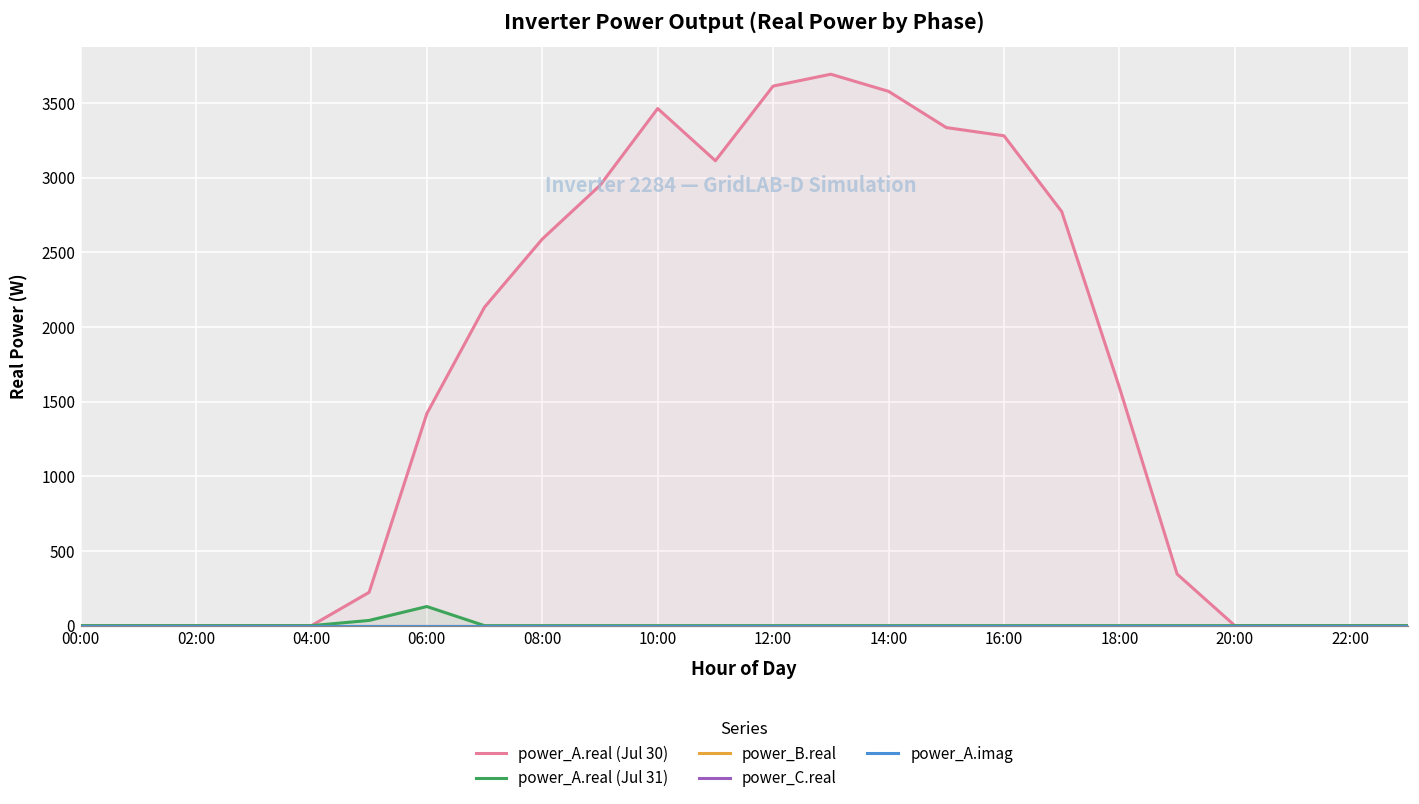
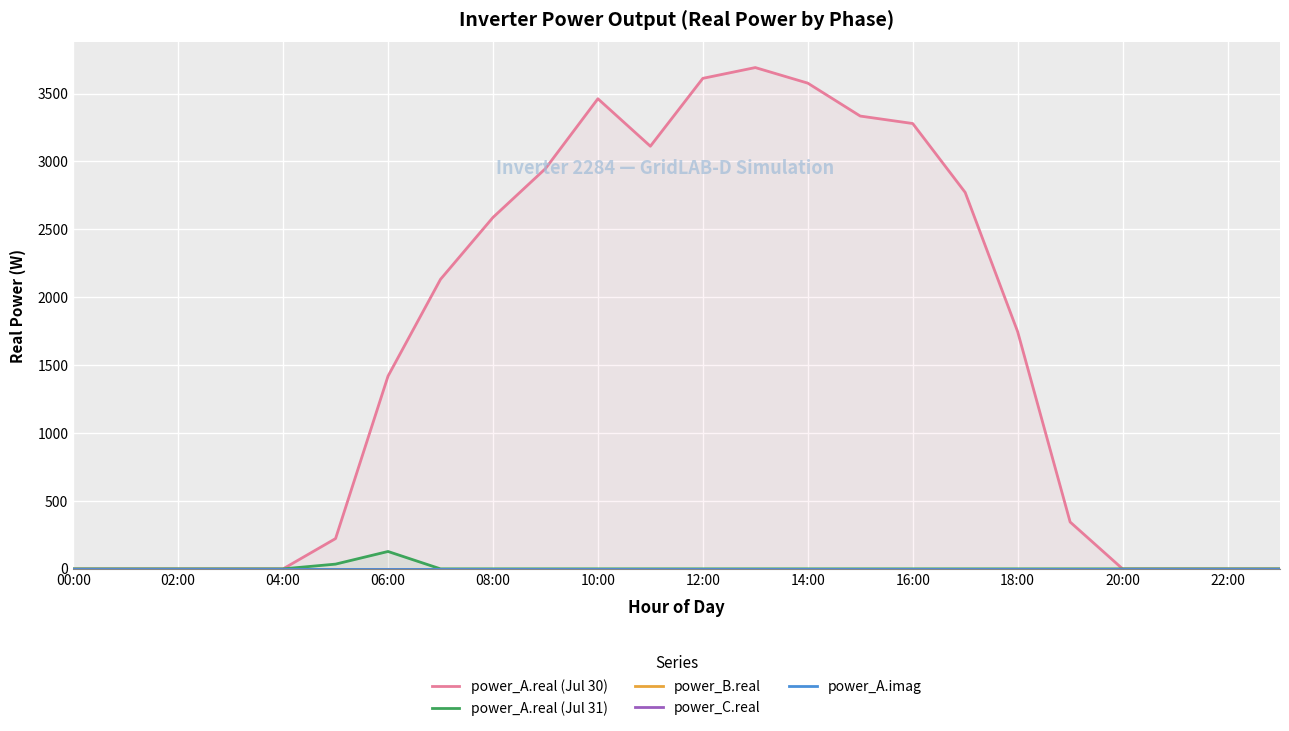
power_A.real (Jul 30), 18:00: 1590 -> 1750
